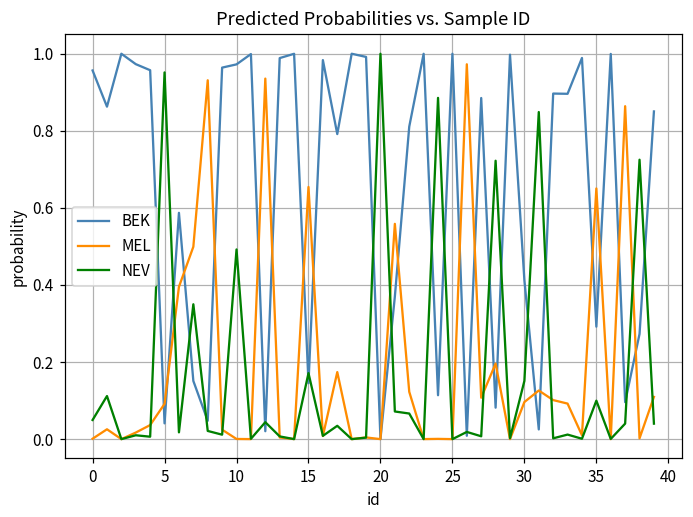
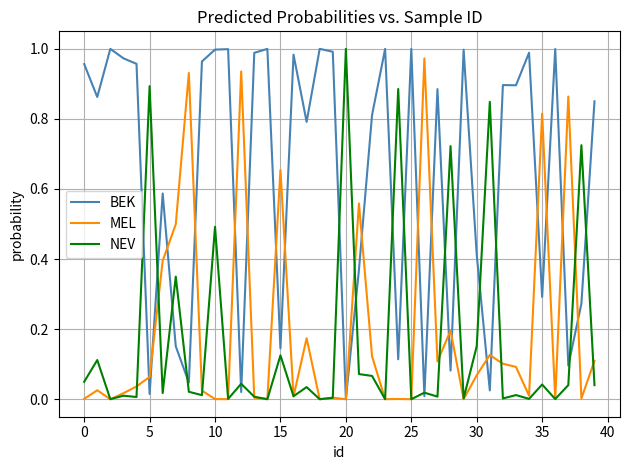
BEK, 5: 0.04 -> 0.01
MEL, 5: 0.09 -> 0.06
NEV, 5: 0.95 -> 0.89
BEK, 10: 0.97 -> 1.00
NEV, 15: 0.17 -> 0.13
MEL, 30: 0.10 -> 0.07
MEL, 35: 0.65 -> 0.82
NEV, 35: 0.10 -> 0.04
